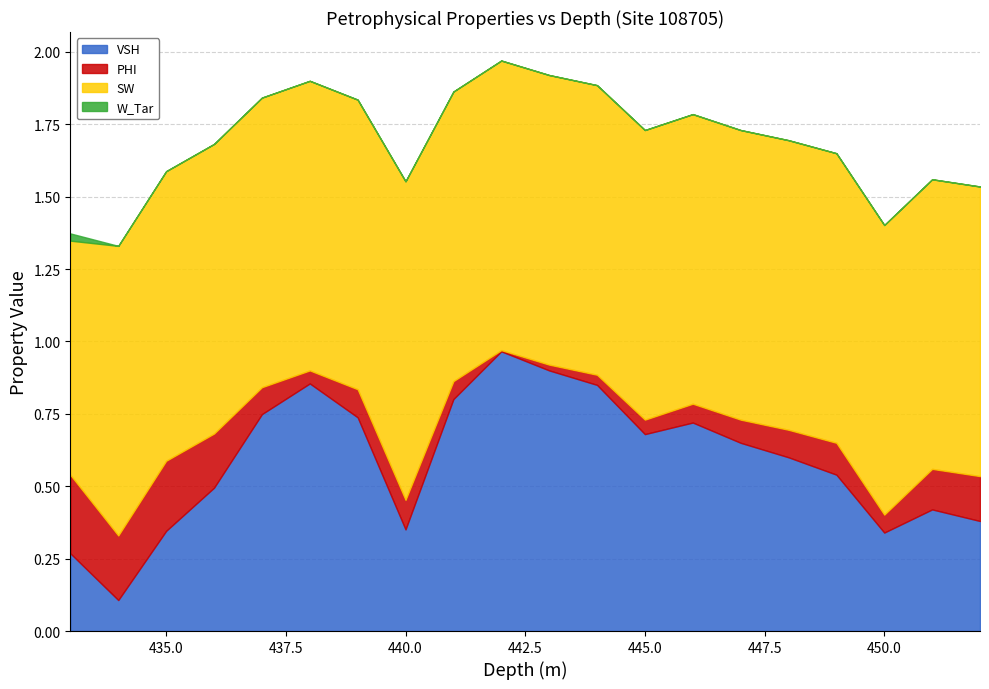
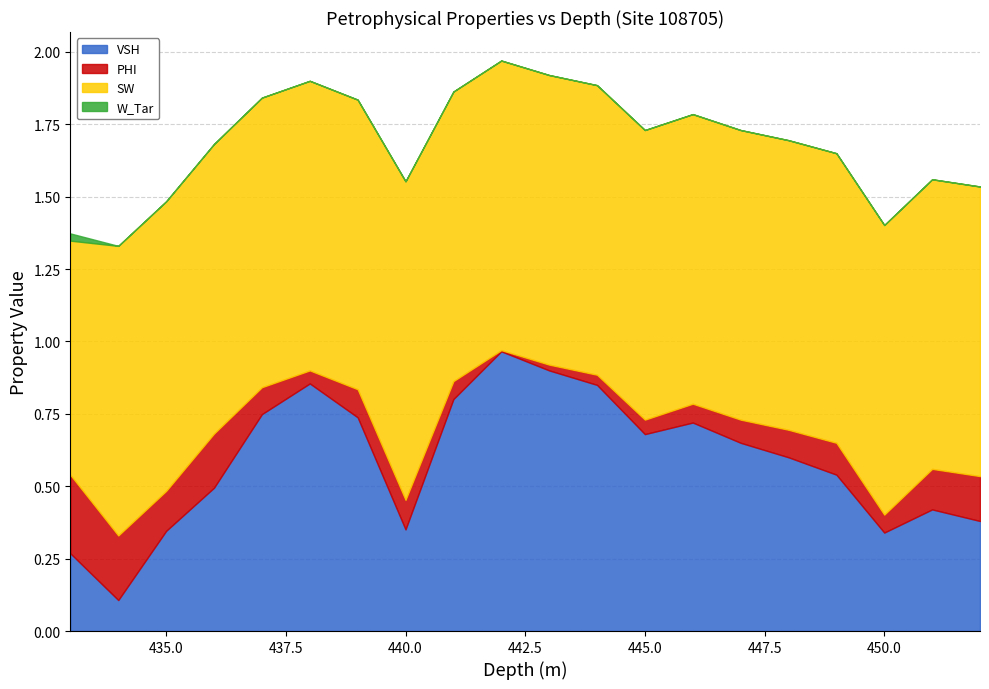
PHI, 435.0: 0.24 -> 0.14
